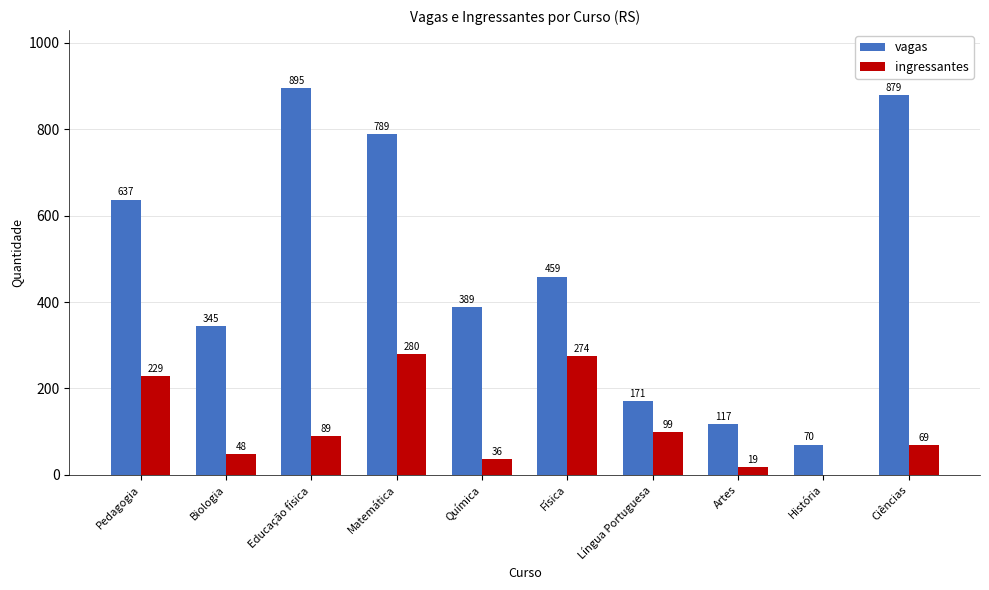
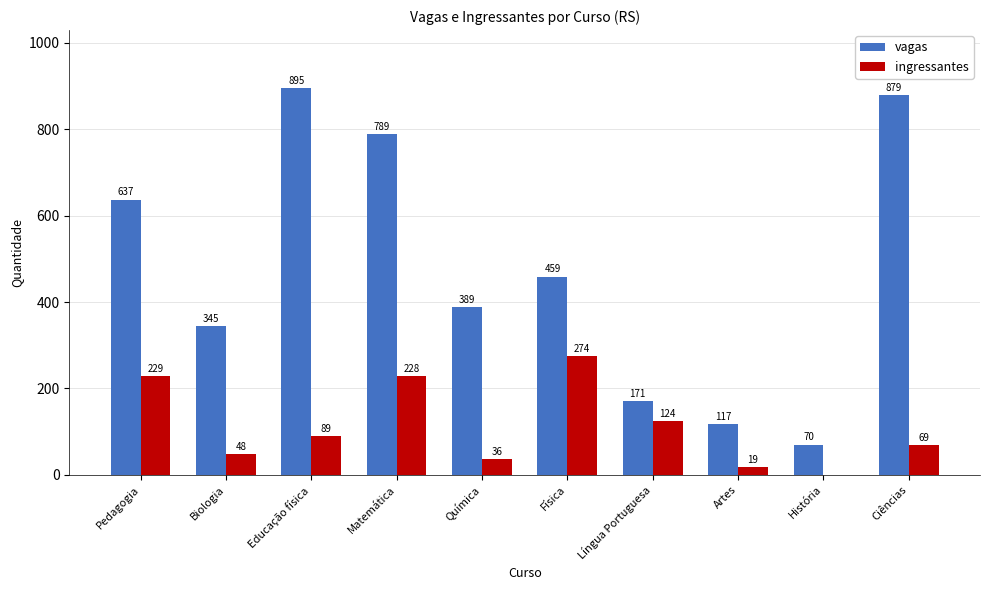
ingressantes, Matemática: 280 -> 228
ingressantes, Língua Portuguesa: 99 -> 124
